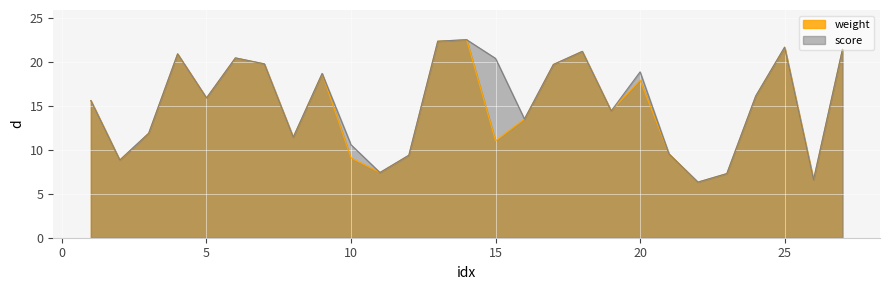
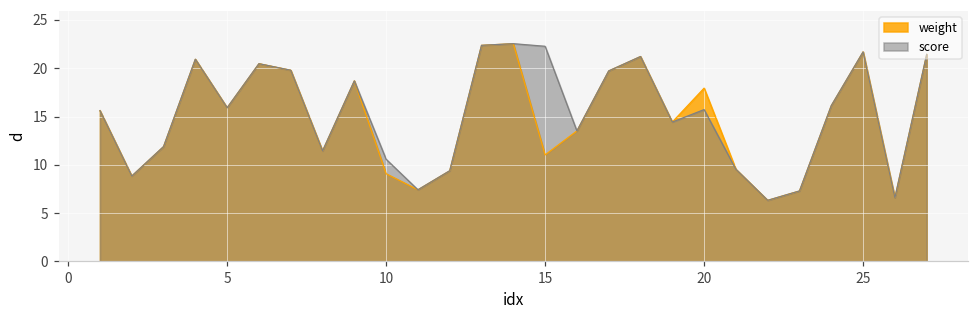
score, 15: 20 -> 22
score, 20: 19 -> 16
